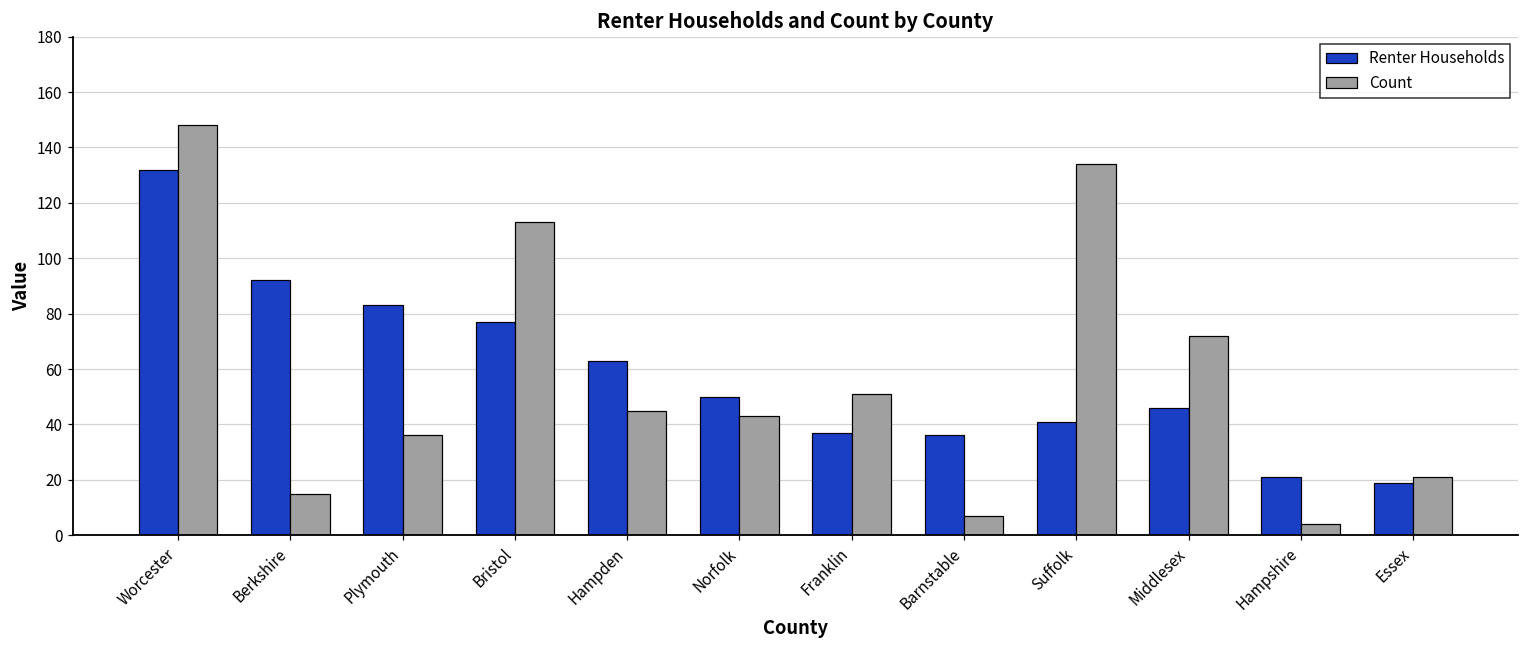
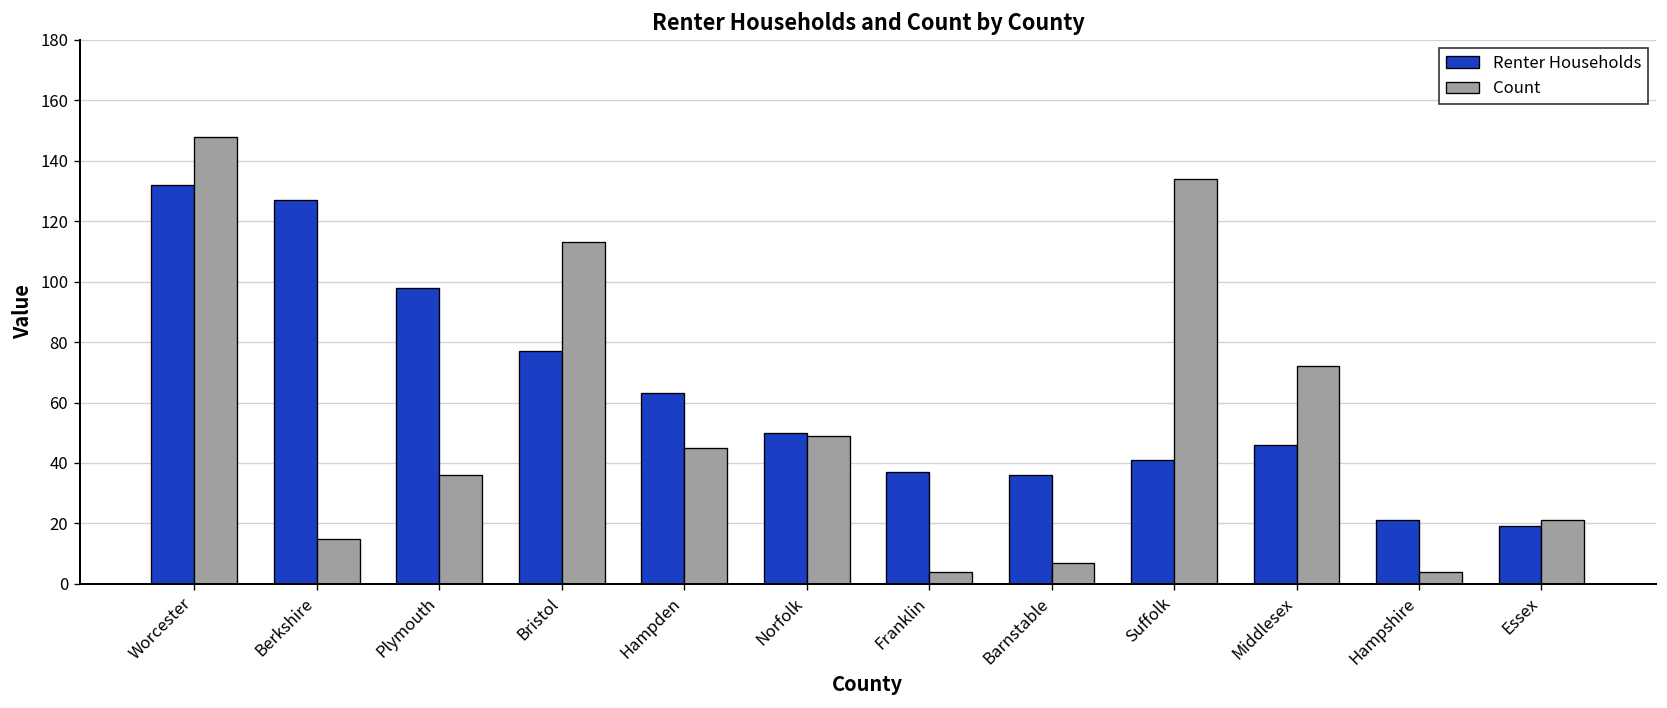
Renter Households, Berkshire: 92 -> 127
Renter Households, Plymouth: 83 -> 98
Count, Norfolk: 43 -> 49
Count, Franklin: 51 -> 4
